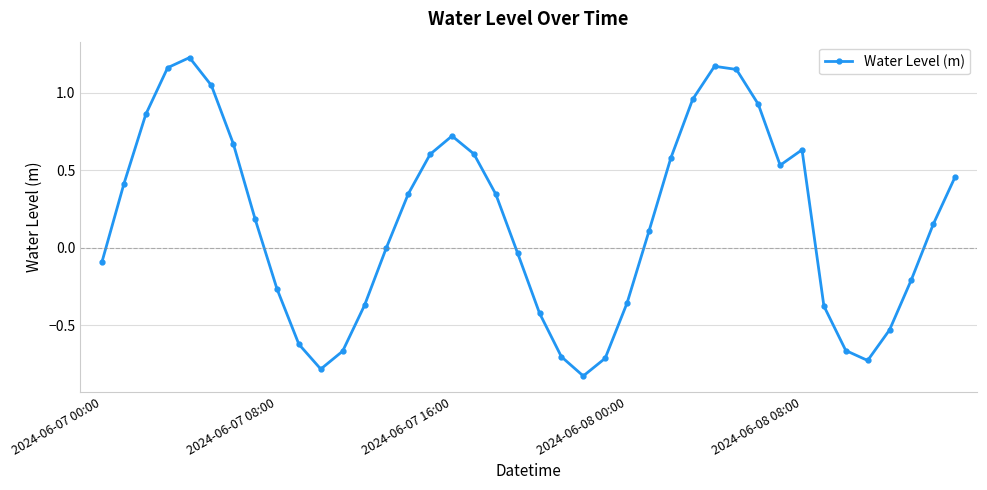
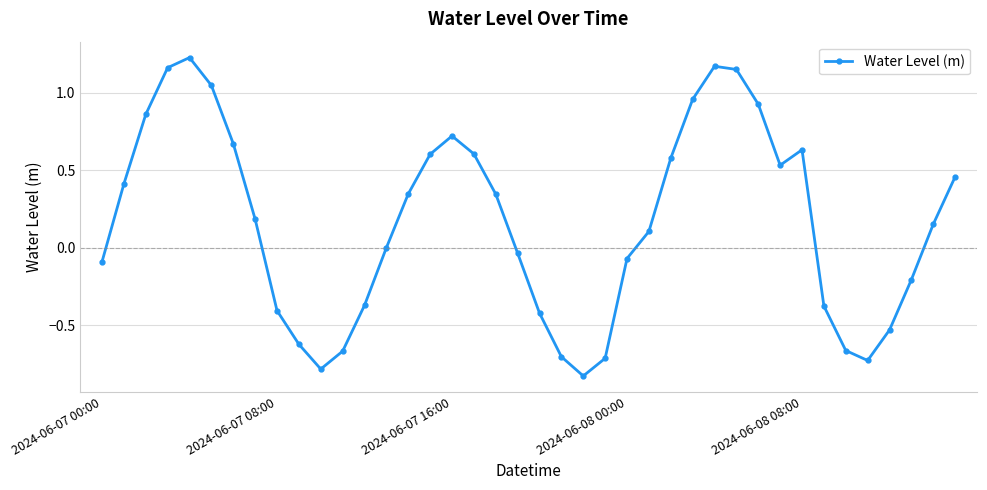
2024-06-07 08:00: -0.26 -> -0.40
2024-06-08 00:00: -0.36 -> -0.07
